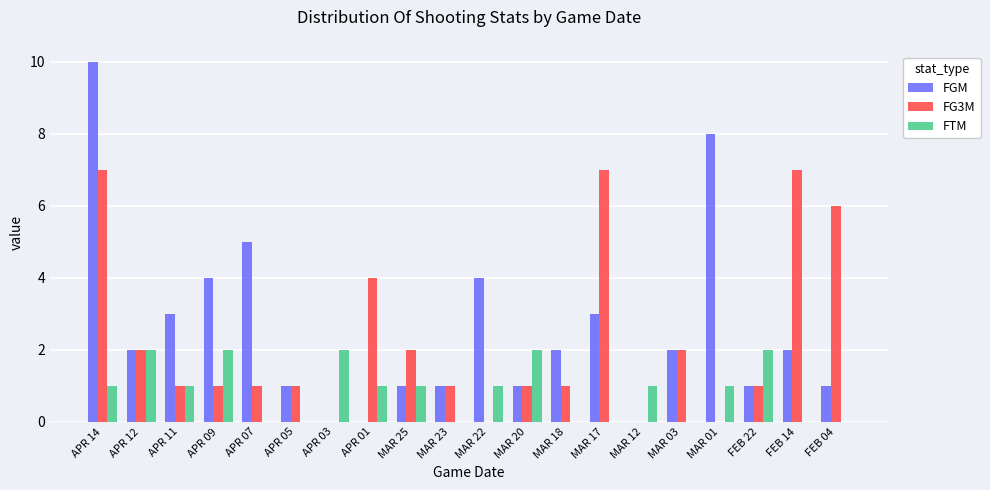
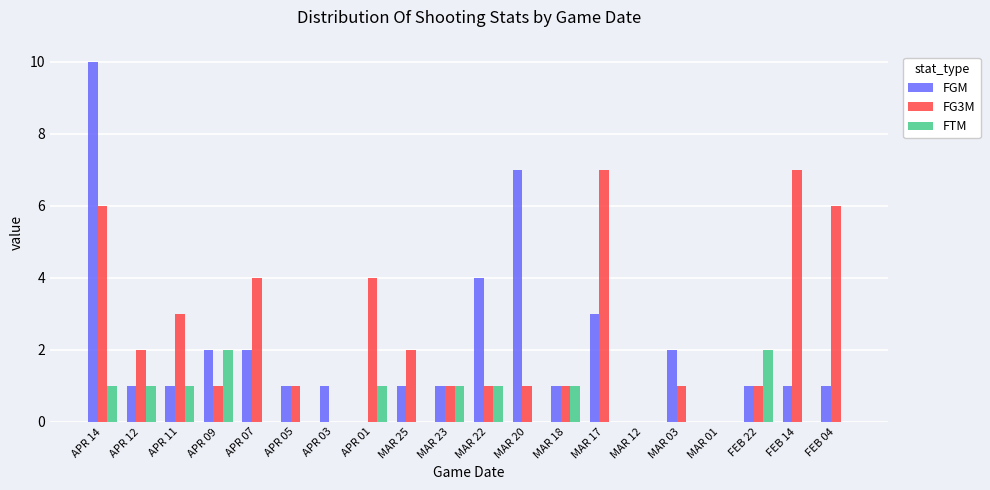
FG3M, APR 14: 7 -> 6
FGM, APR 12: 2 -> 1
FTM, APR 12: 2 -> 1
FGM, APR 11: 3 -> 1
FG3M, APR 11: 1 -> 3
FGM, APR 09: 4 -> 2
FGM, APR 07: 5 -> 2
FG3M, APR 07: 1 -> 4
FGM, APR 03: 0 -> 1
FTM, APR 03: 2 -> 0
FTM, MAR 25: 1 -> 0
FTM, MAR 23: 0 -> 1
FG3M, MAR 22: 0 -> 1
FGM, MAR 20: 1 -> 7
FTM, MAR 20: 2 -> 0
FGM, MAR 18: 2 -> 1
FTM, MAR 18: 0 -> 1
FTM, MAR 12: 1 -> 0
FG3M, MAR 03: 2 -> 1
FGM, MAR 01: 8 -> 0
FTM, MAR 01: 1 -> 0
FGM, FEB 14: 2 -> 1
